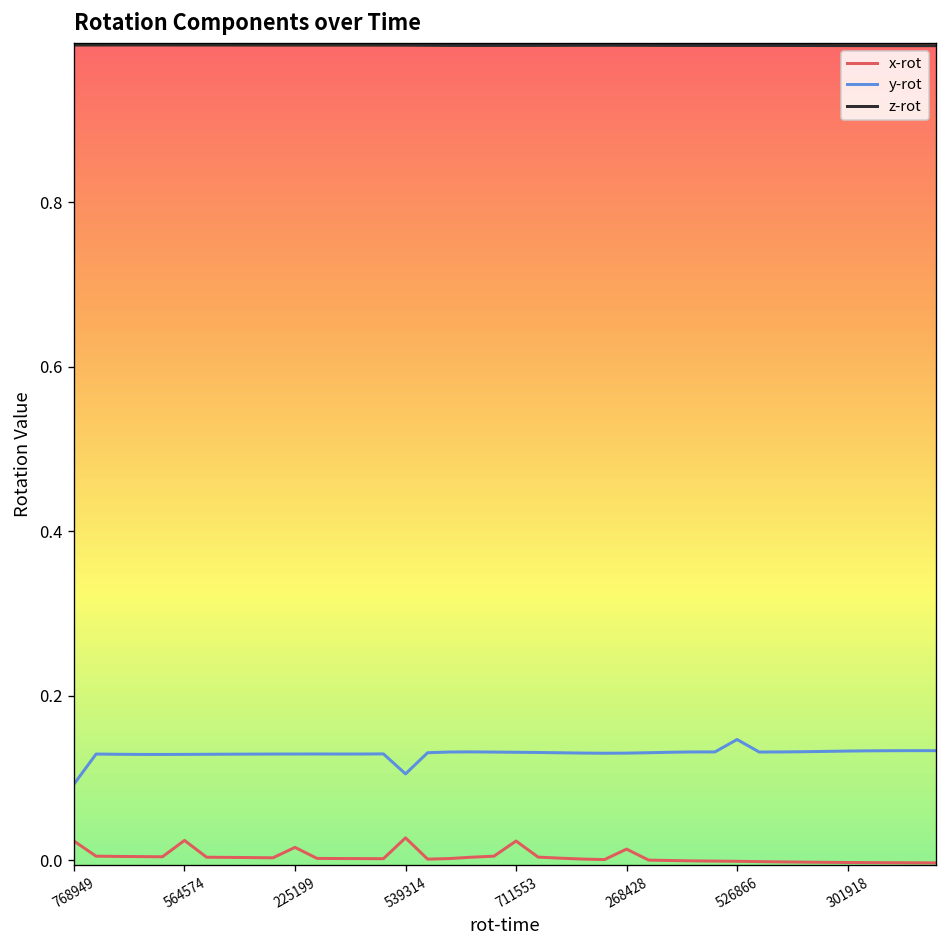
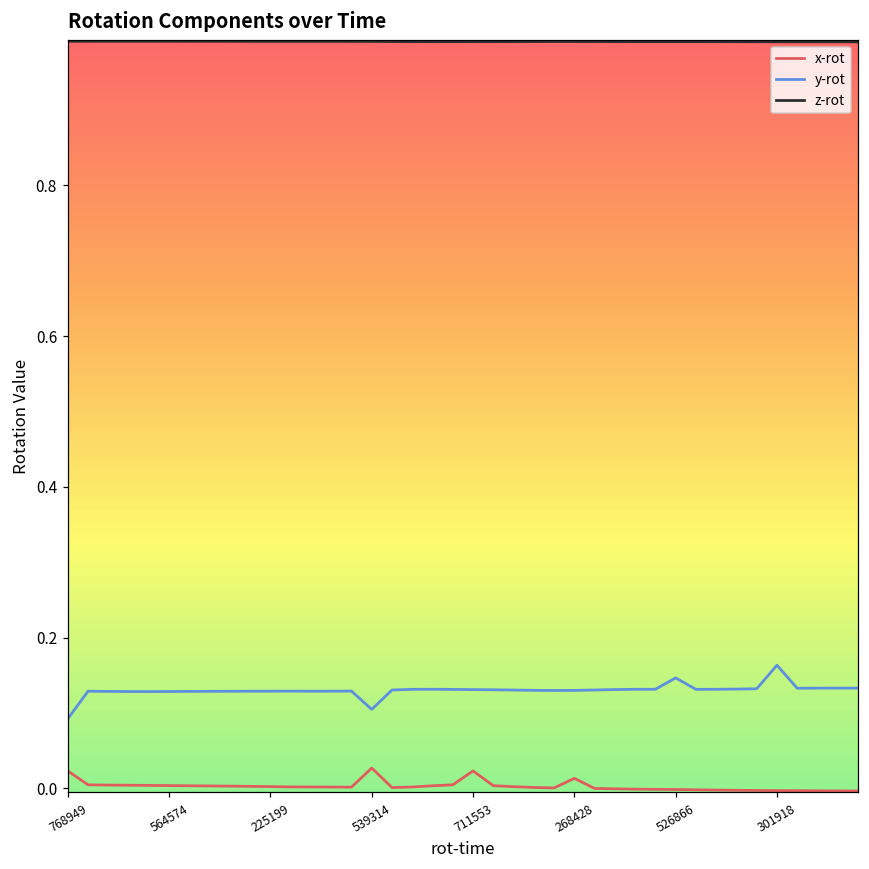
x-rot, 564574: 0.02 -> 0.00
x-rot, 225199: 0.02 -> 0.00
y-rot, 301918: 0.13 -> 0.16
